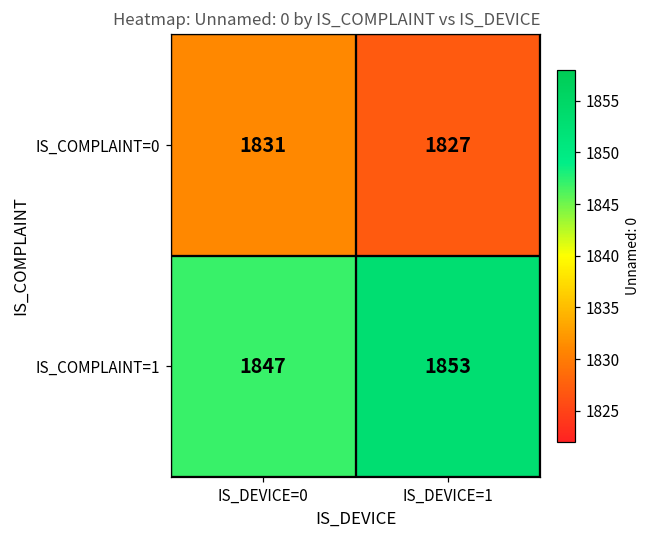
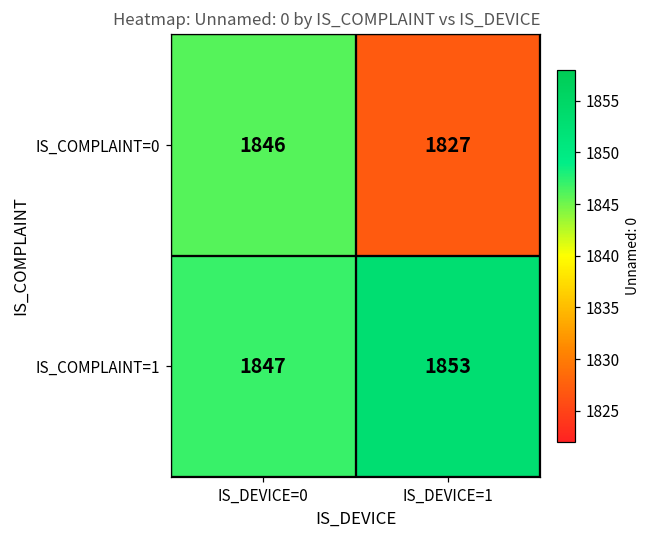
IS_COMPLAINT=0, IS_DEVICE=0: 1831 -> 1846
